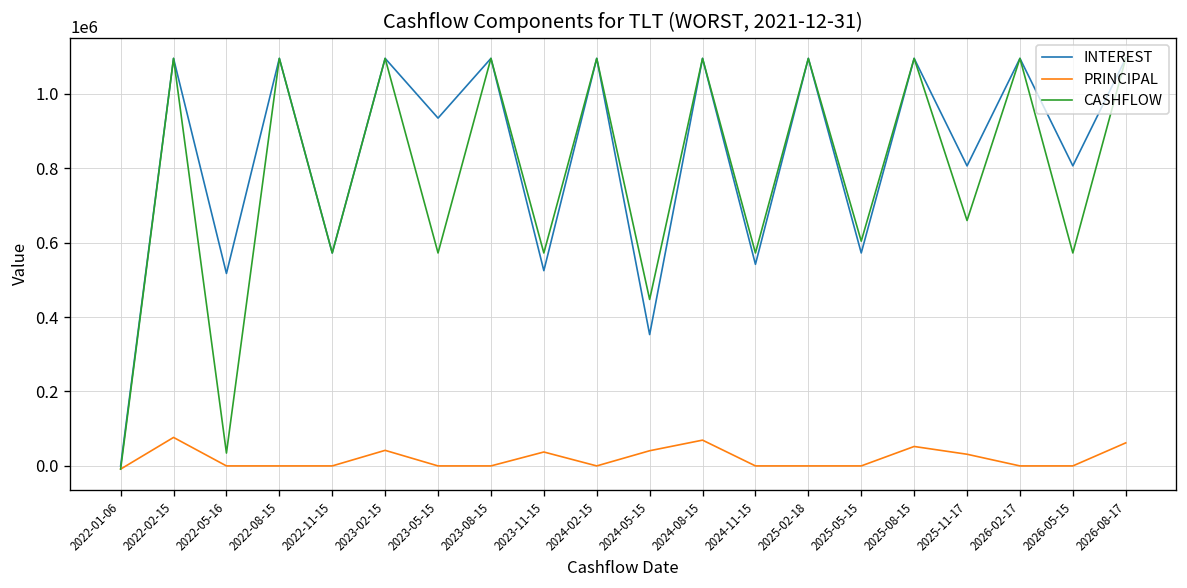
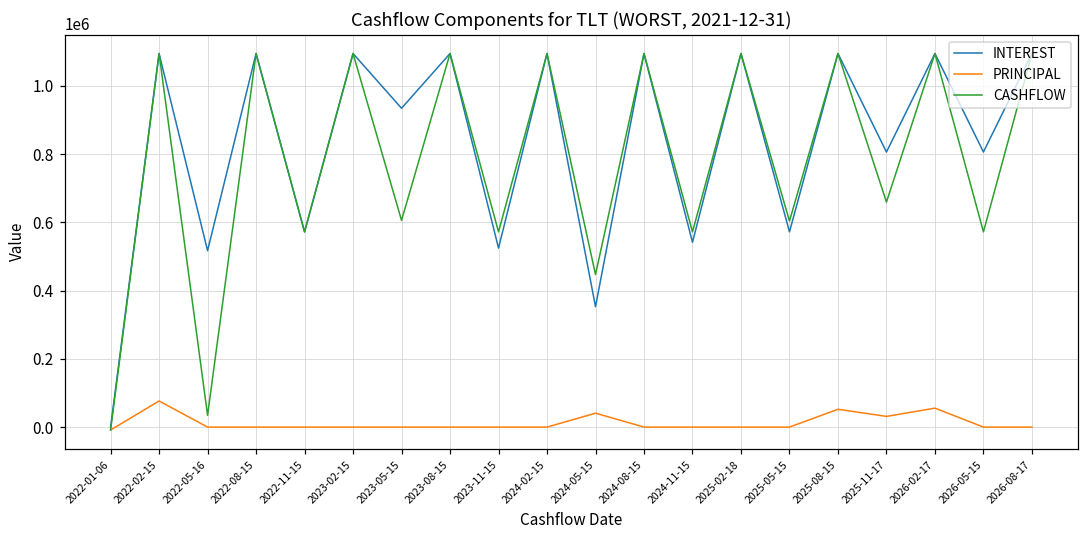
PRINCIPAL, 2023-02-15: 40000 -> 0
CASHFLOW, 2023-05-15: 570000 -> 610000
PRINCIPAL, 2023-11-15: 40000 -> 0
PRINCIPAL, 2024-08-15: 70000 -> 0
PRINCIPAL, 2026-02-17: 0 -> 60000
PRINCIPAL, 2026-08-17: 60000 -> 0
